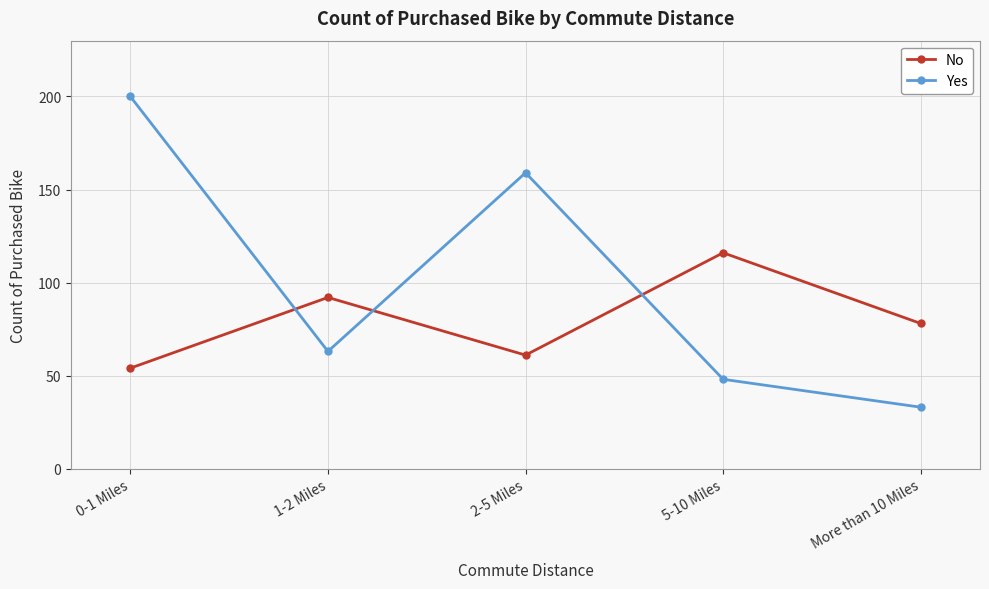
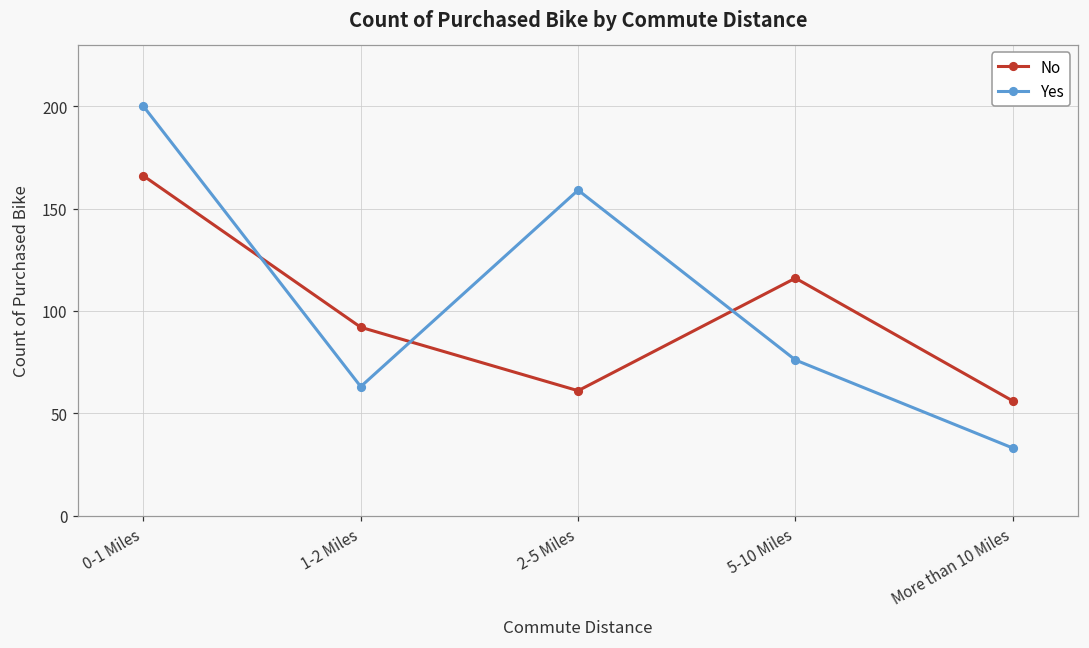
No, 0-1 Miles: 54 -> 166
Yes, 5-10 Miles: 48 -> 76
No, More than 10 Miles: 78 -> 56
